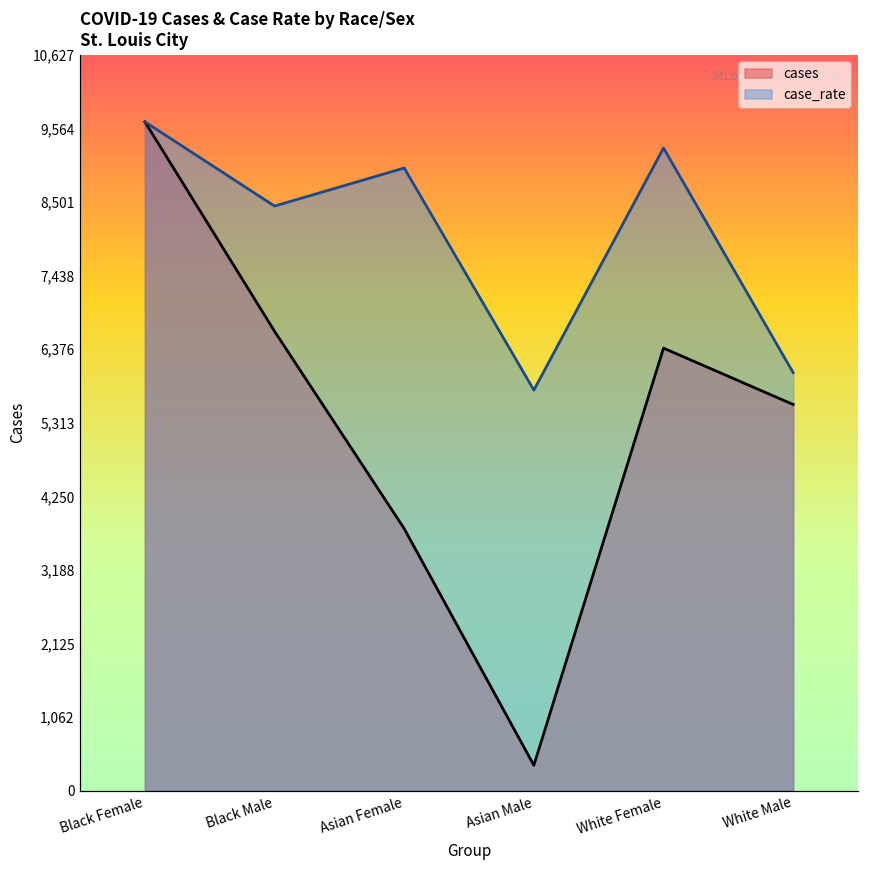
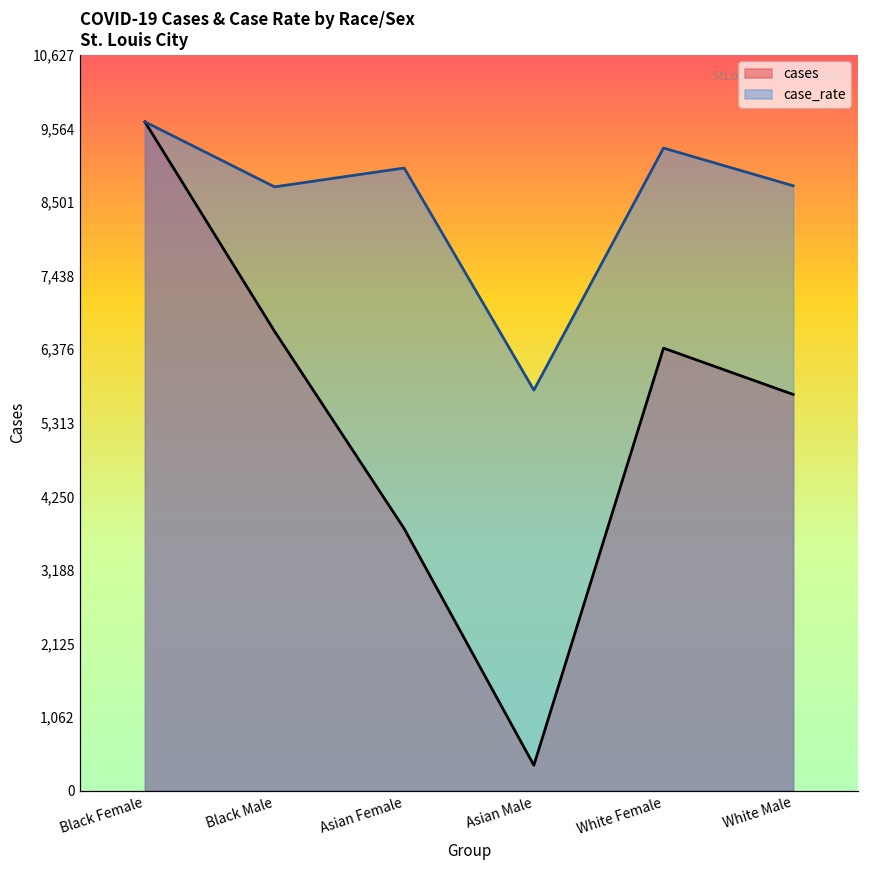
case_rate, Black Male: 8,400 -> 8,700
cases, White Male: 5,600 -> 5,700
case_rate, White Male: 6,000 -> 8,700
